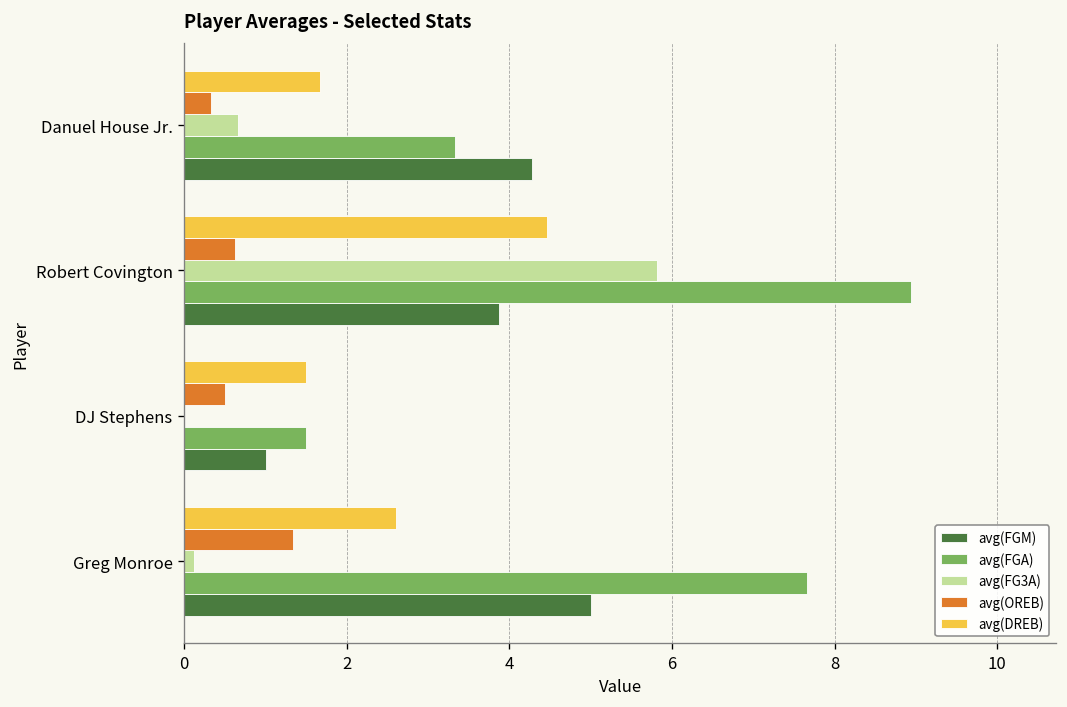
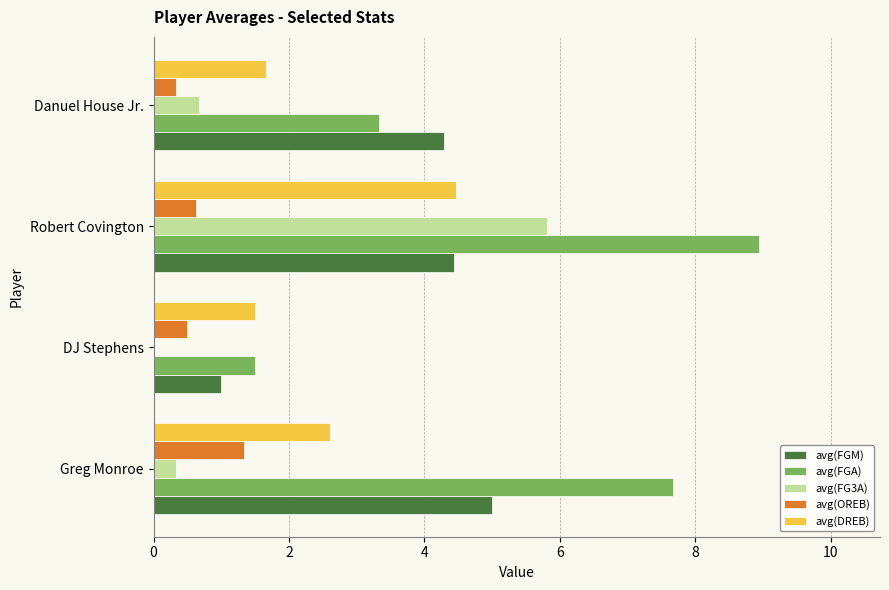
avg(FGM), Robert Covington: 3.9 -> 4.4
avg(FG3A), Greg Monroe: 0.1 -> 0.3
